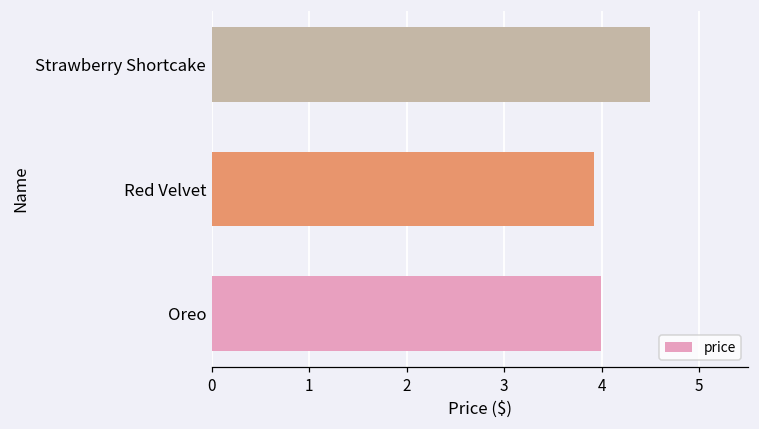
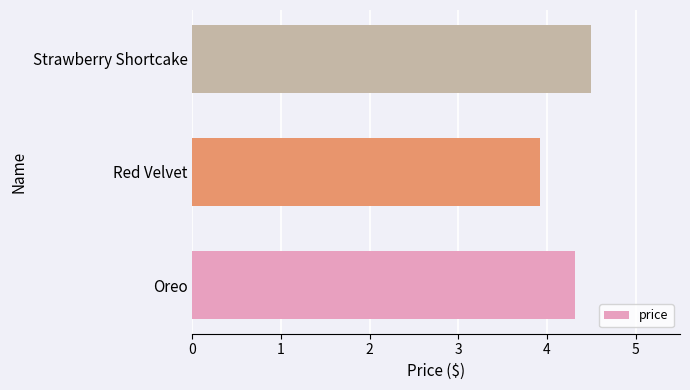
Oreo: 4.0 -> 4.3
